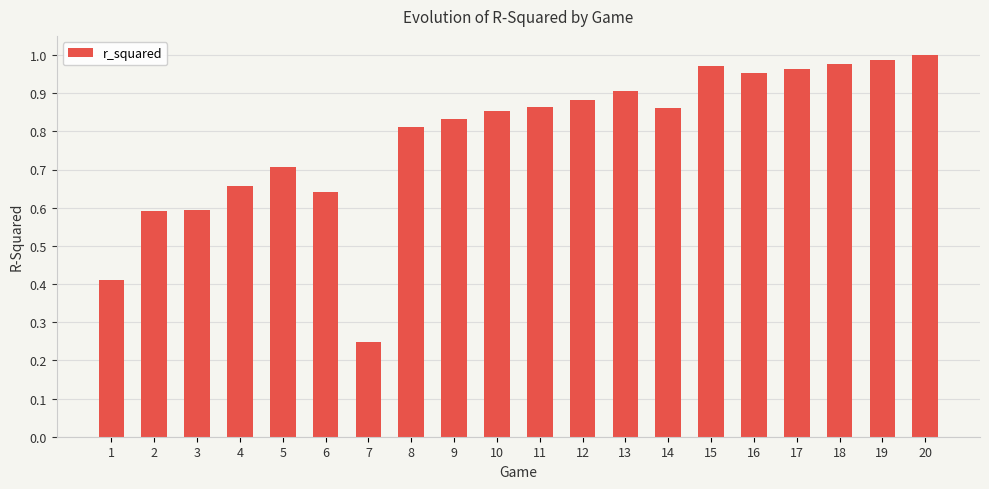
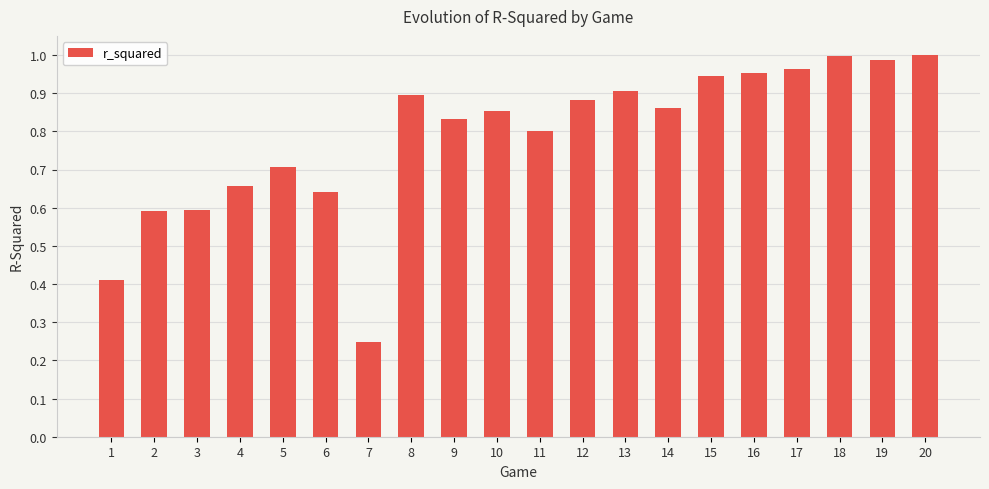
8: 0.81 -> 0.90
11: 0.86 -> 0.80
15: 0.97 -> 0.94
18: 0.98 -> 1.00
